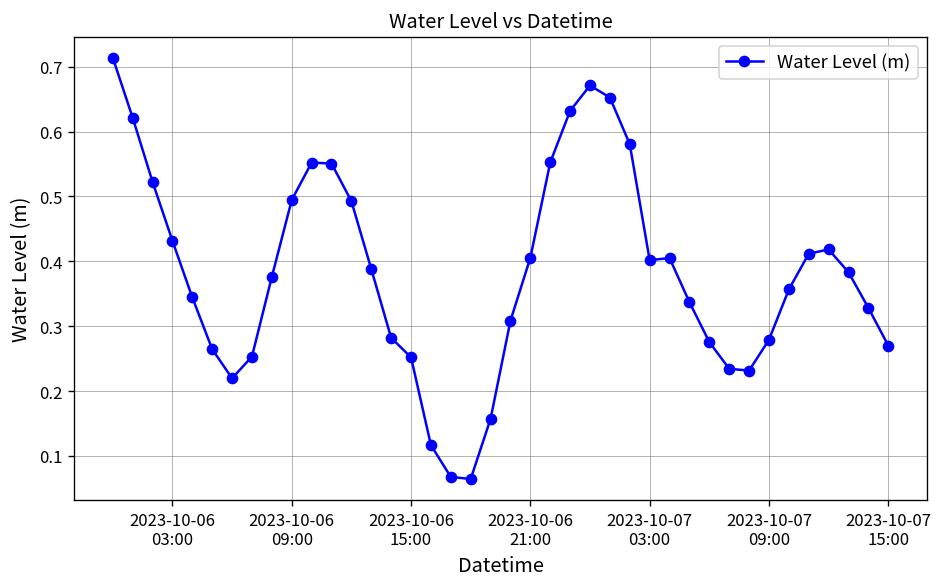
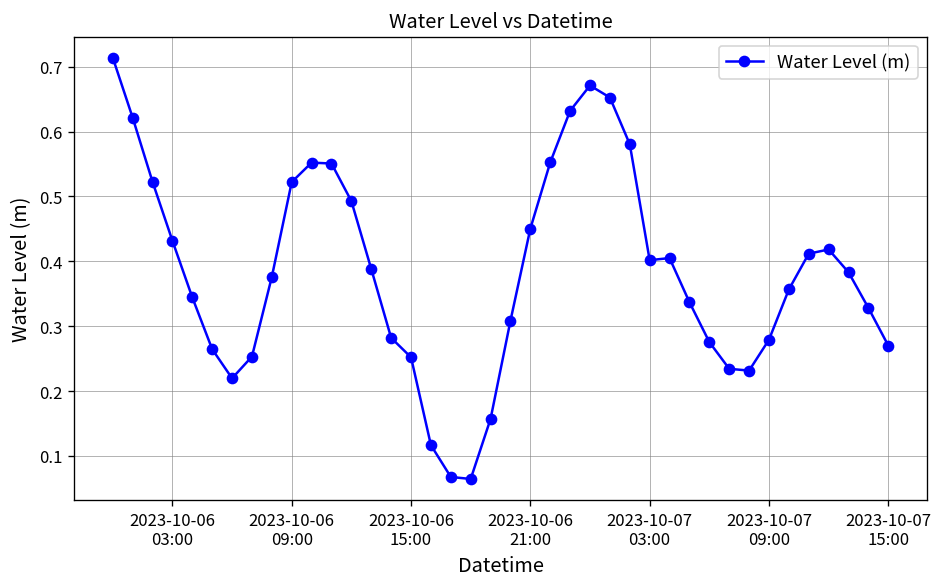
2023-10-06 09:00: 0.49 -> 0.52
2023-10-06 21:00: 0.41 -> 0.45
